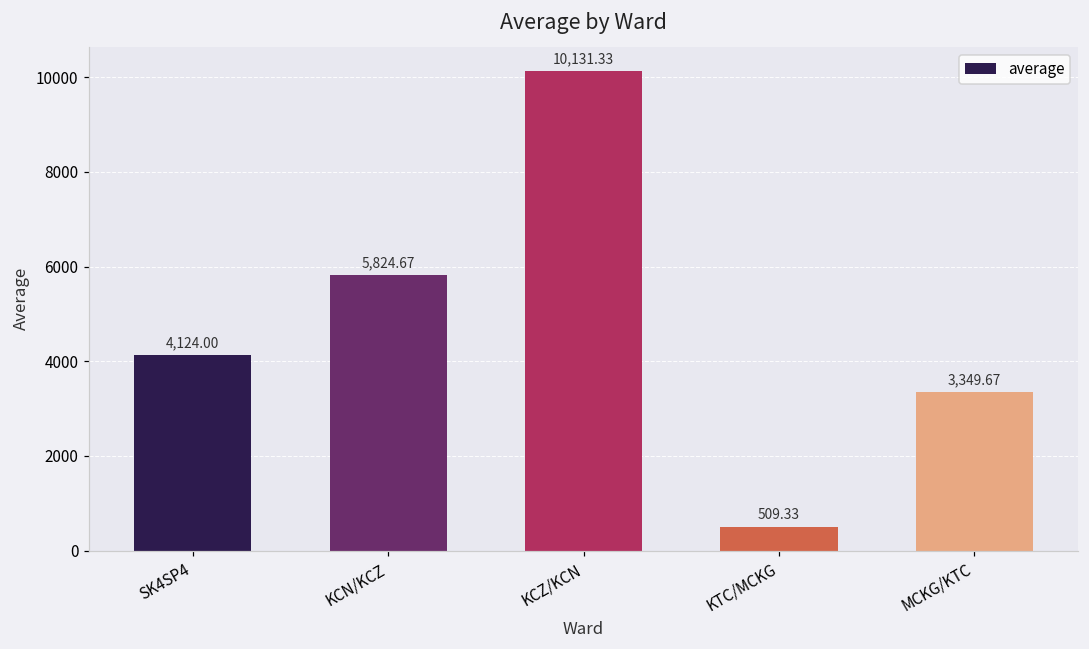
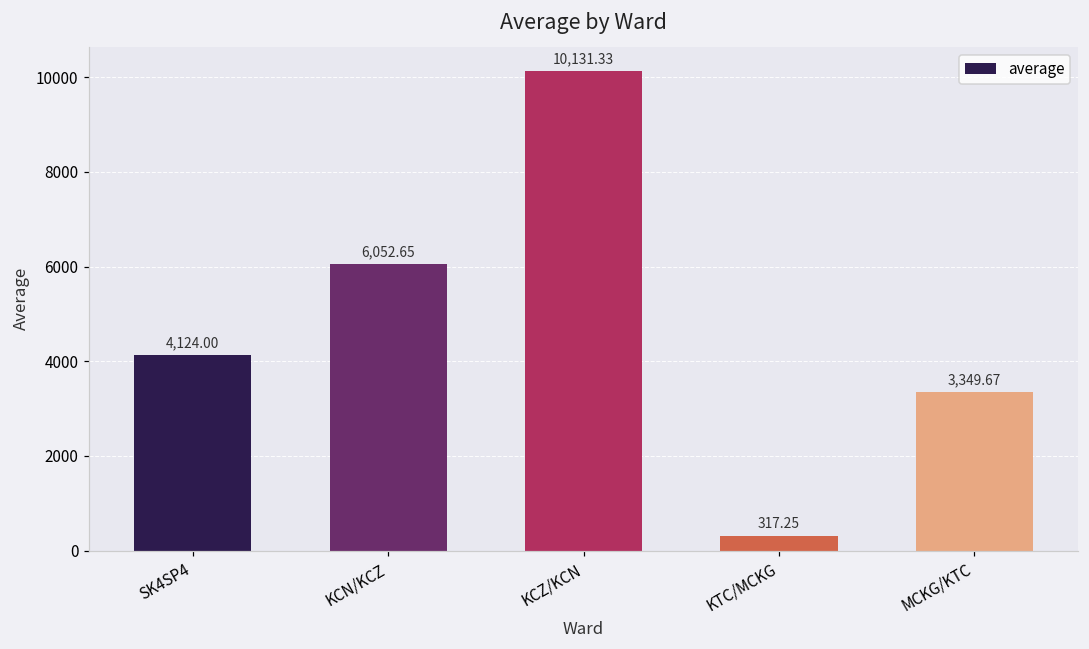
KCN/KCZ: 5,824.67 -> 6,052.65
KTC/MCKG: 509.33 -> 317.25
